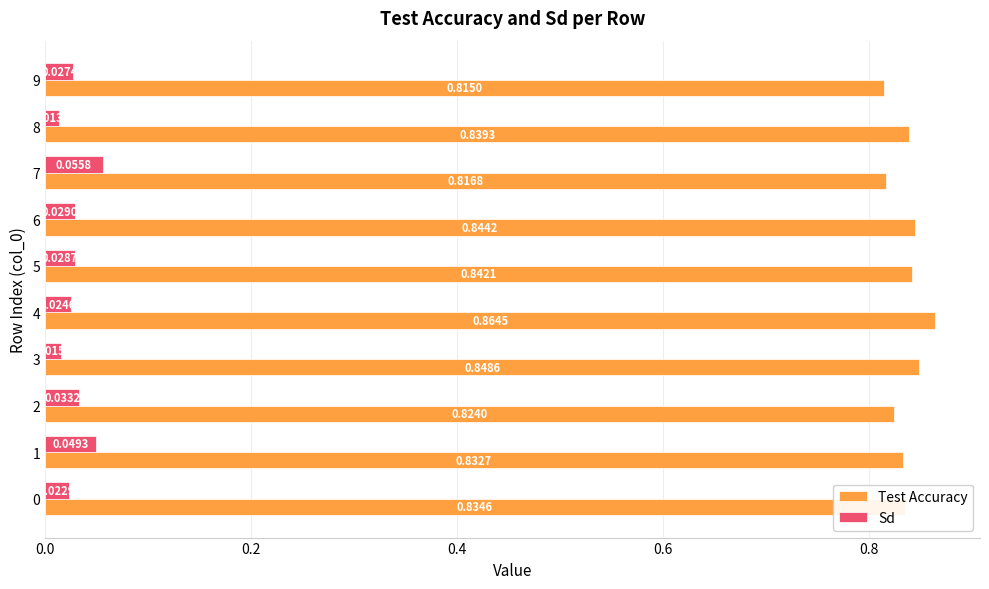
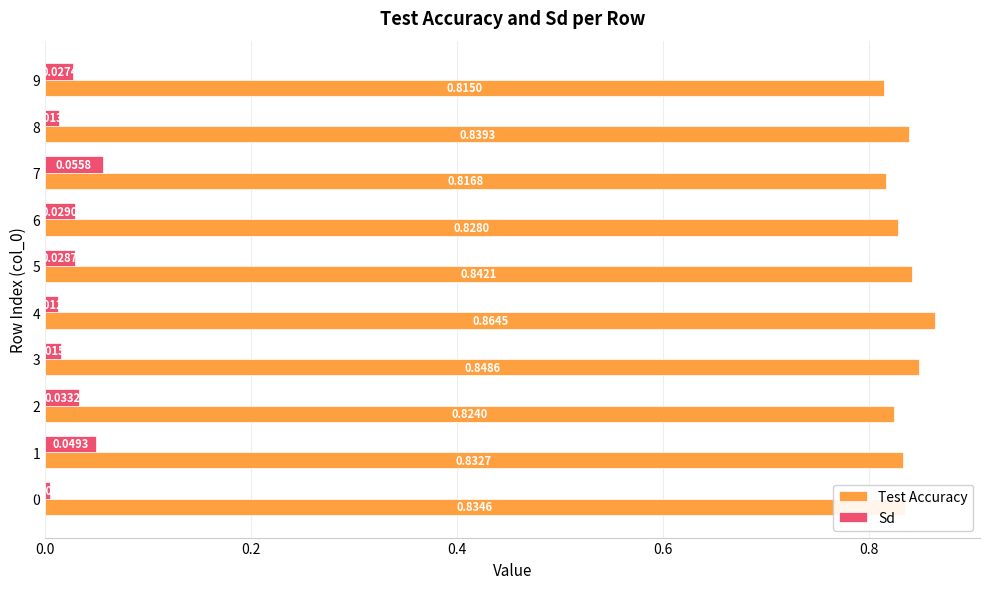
Test Accuracy, 6: 0.8442 -> 0.8280
Sd, 4: 0.025 -> 0.013
Sd, 0: 0.023 -> 0.005
